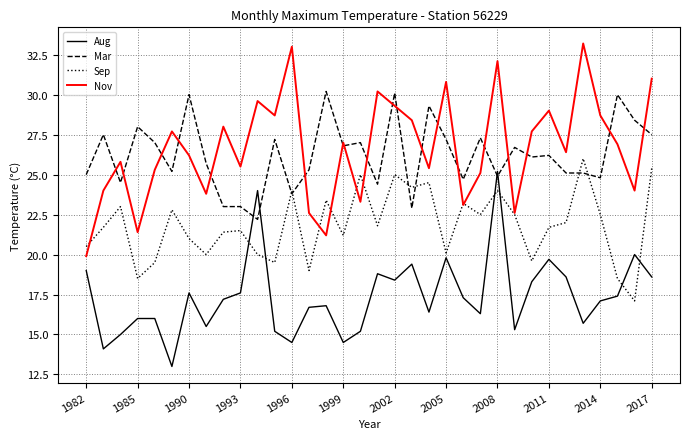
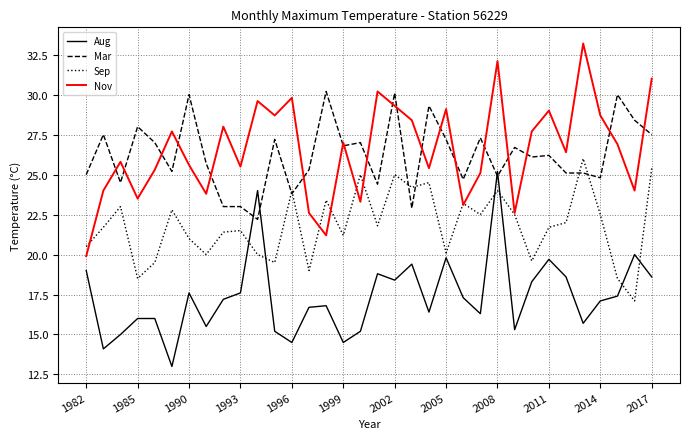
Nov, 1985: 21.4 -> 23.5
Nov, 1990: 26.2 -> 25.6
Nov, 1996: 33.0 -> 29.8
Nov, 2005: 30.8 -> 29.1
